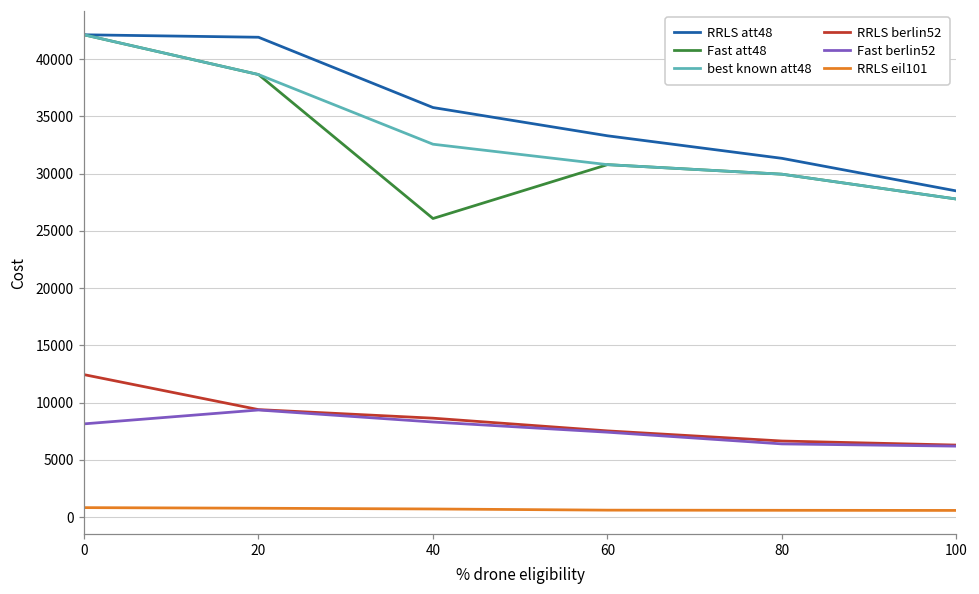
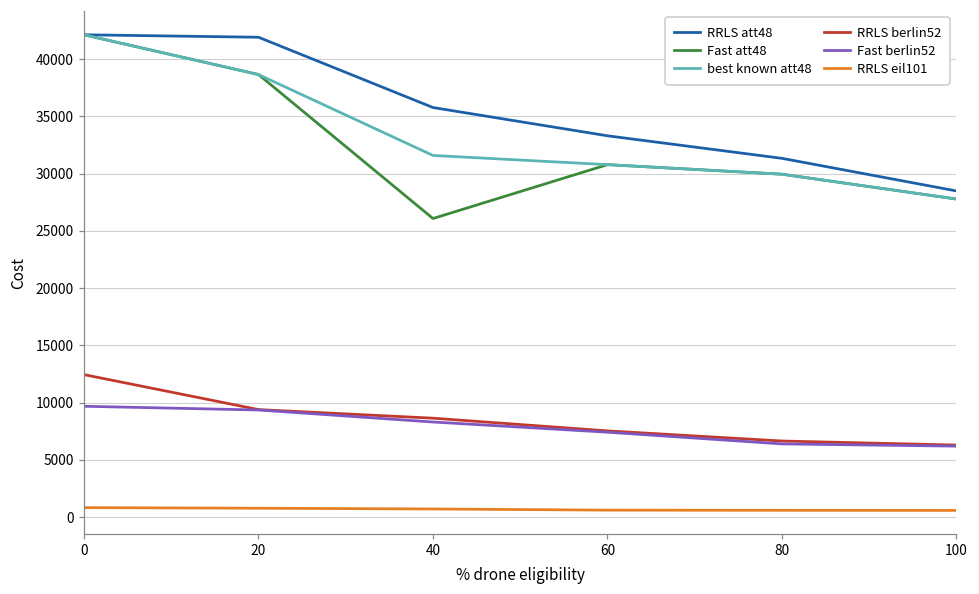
Fast berlin52, 0: 8100 -> 9700
best known att48, 40: 32600 -> 31600
